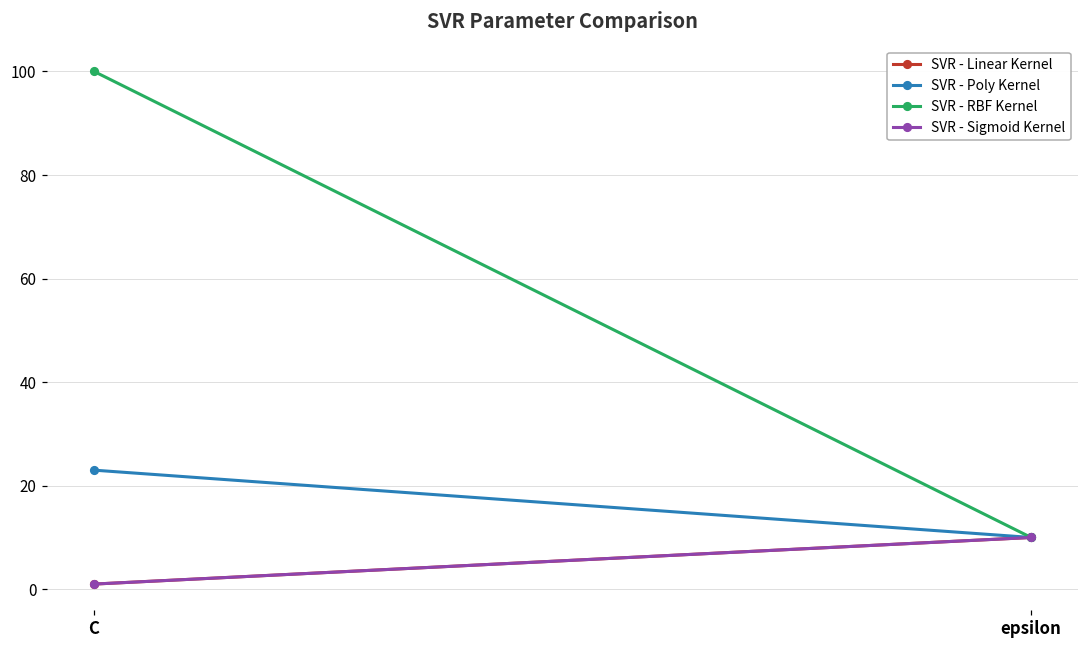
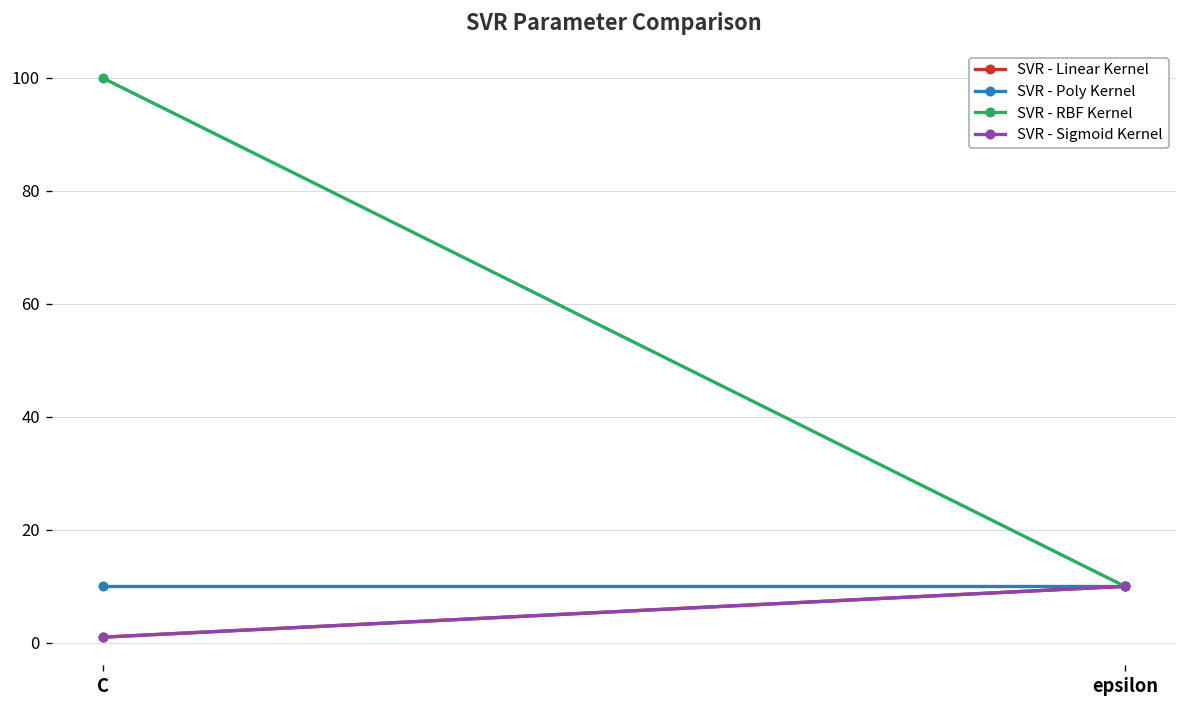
SVR - Poly Kernel, C: 23 -> 10
